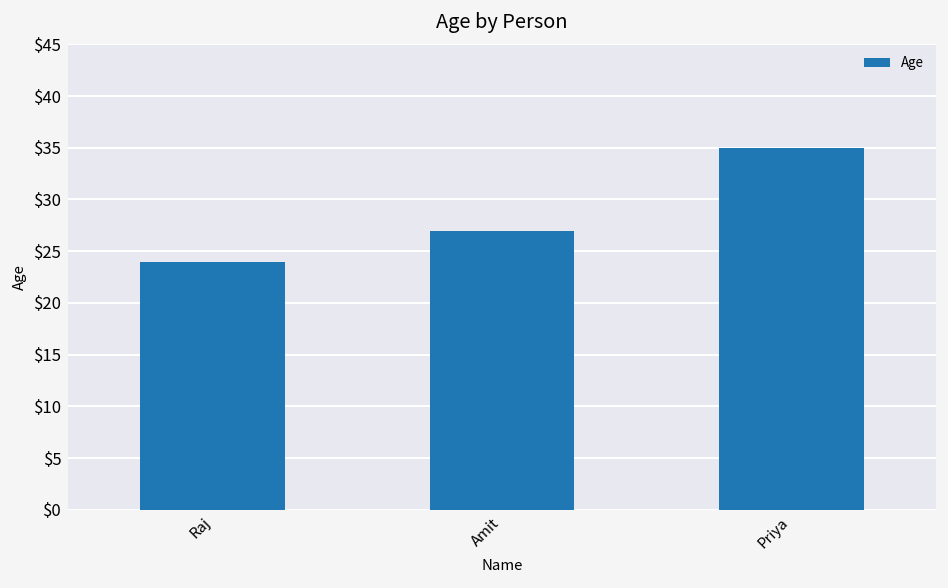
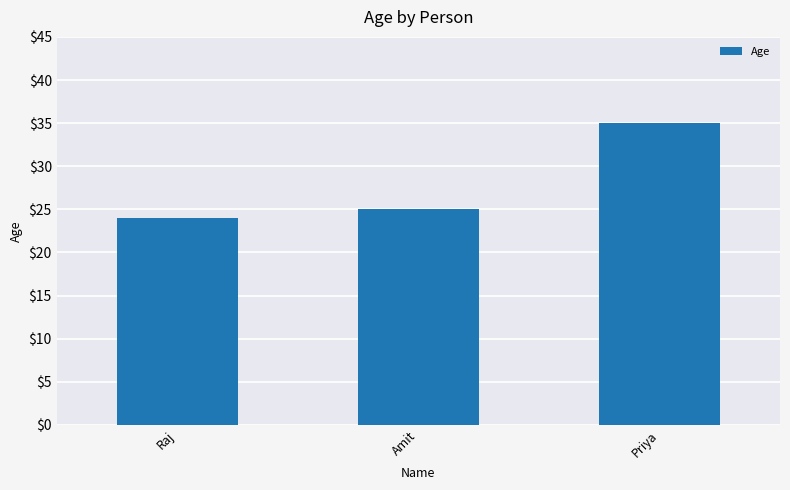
Amit: $27 -> $25
